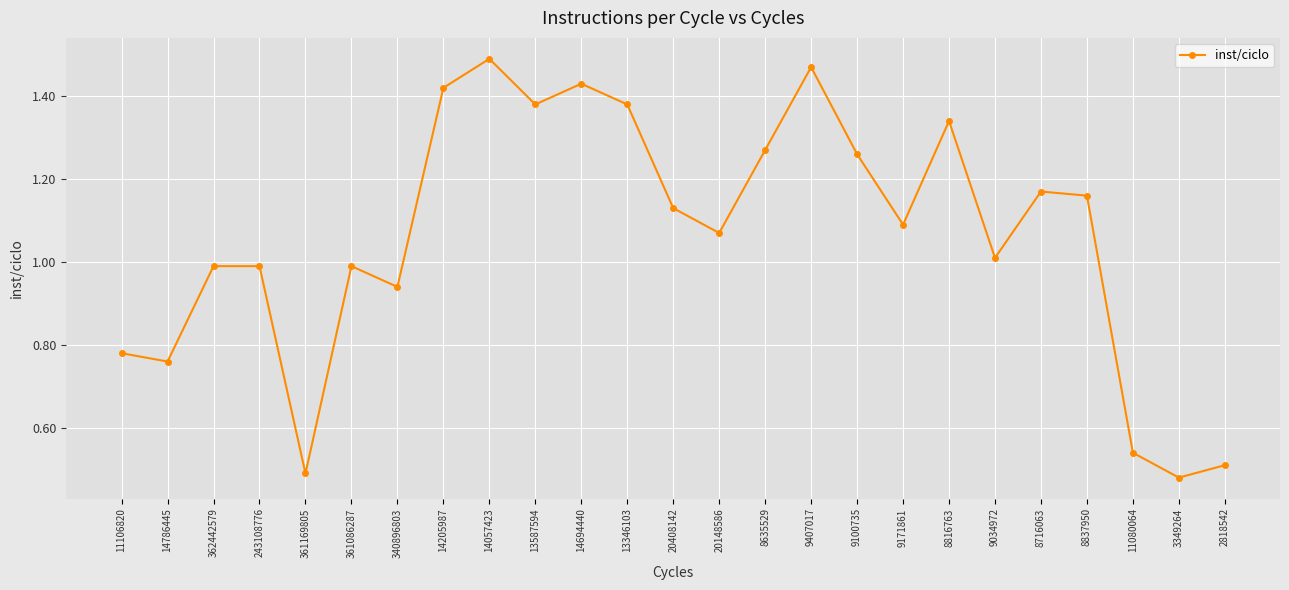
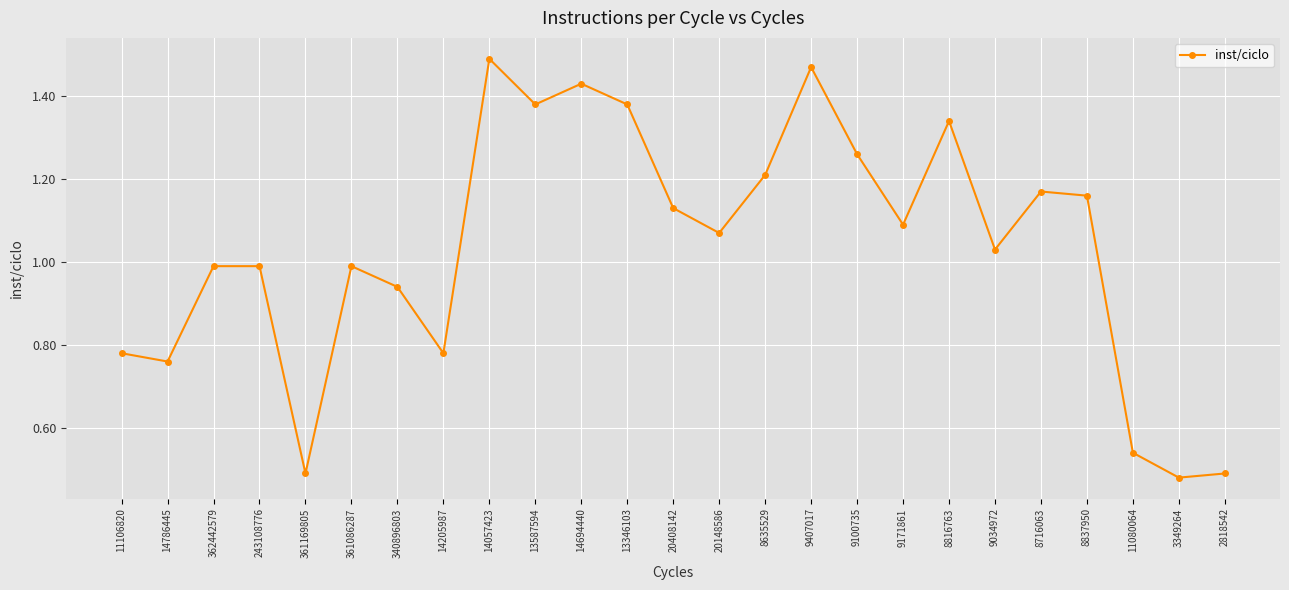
14205987: 1.42 -> 0.78
8635529: 1.27 -> 1.21
9034972: 1.01 -> 1.03
2818542: 0.51 -> 0.49
